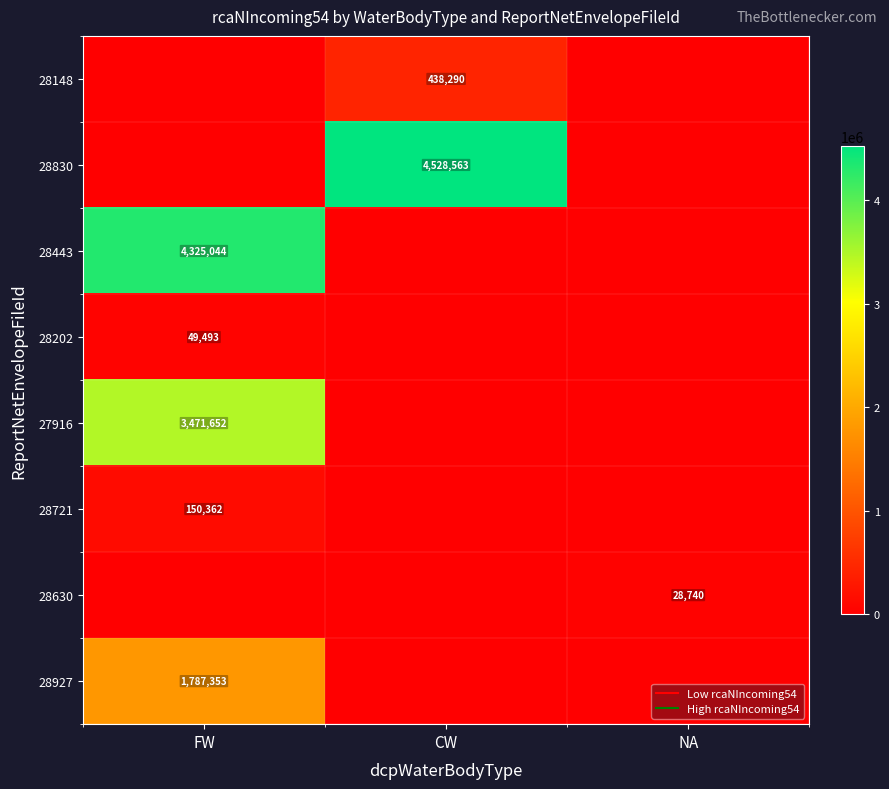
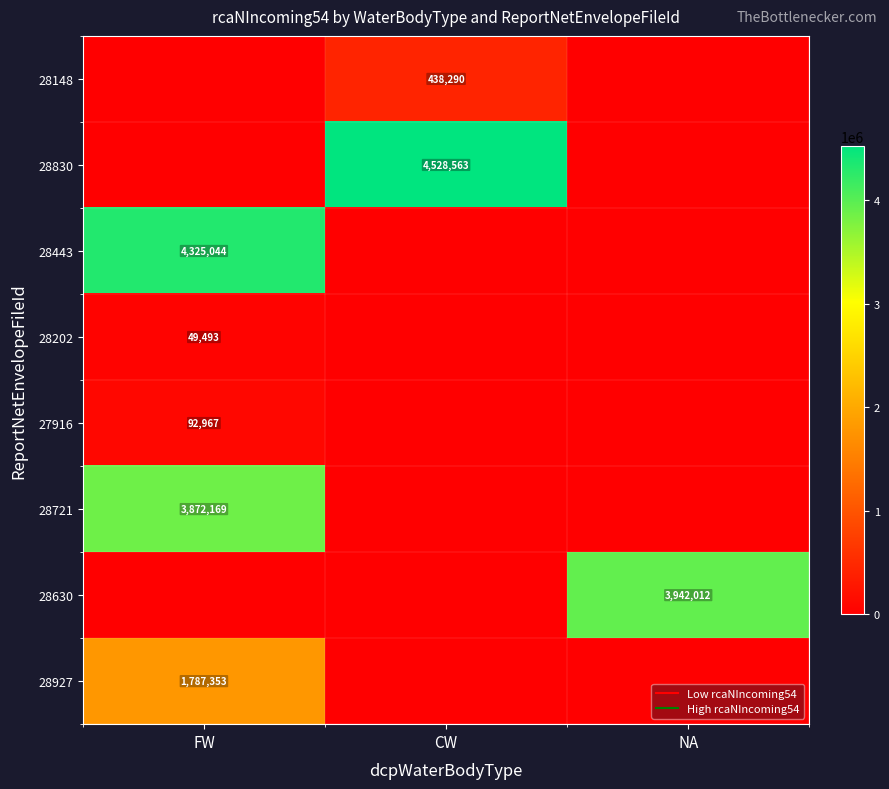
27916, FW: 3,471,652 -> 92,967
28721, FW: 150,362 -> 3,872,169
28630, NA: 28,740 -> 3,942,012
